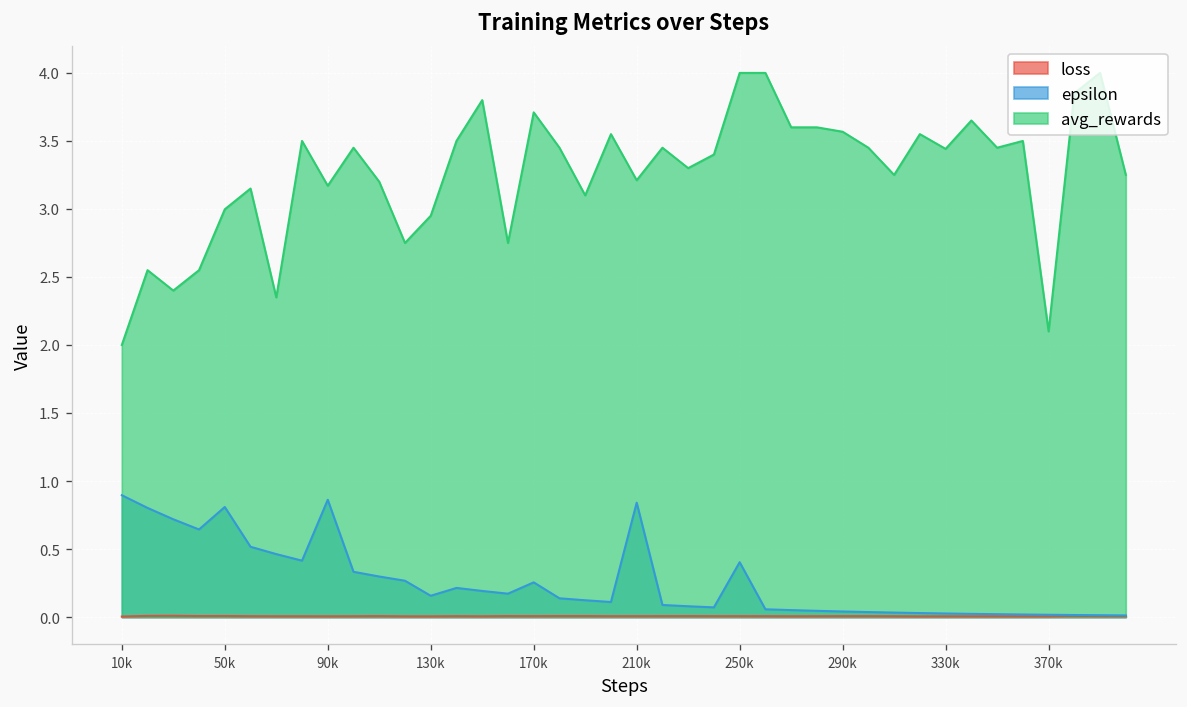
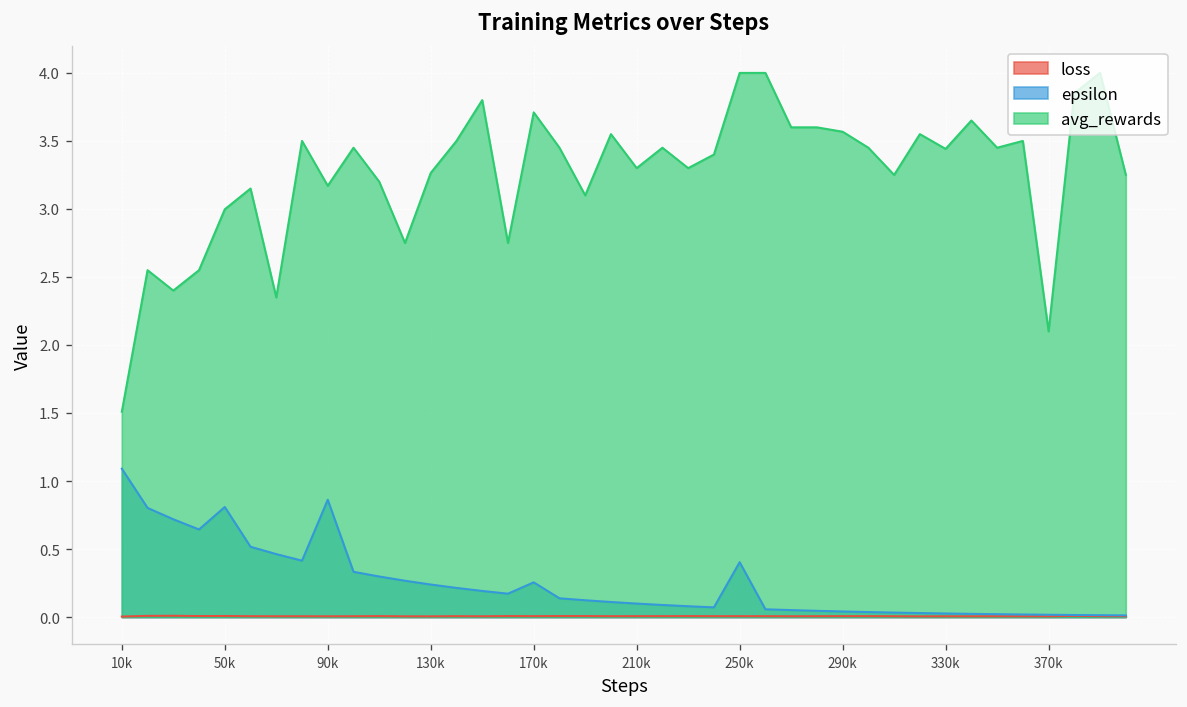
epsilon, 10k: 0.90 -> 1.09
avg_rewards, 10k: 2.00 -> 1.51
epsilon, 130k: 0.16 -> 0.24
avg_rewards, 130k: 2.95 -> 3.26
epsilon, 210k: 0.84 -> 0.10
avg_rewards, 210k: 3.21 -> 3.30
